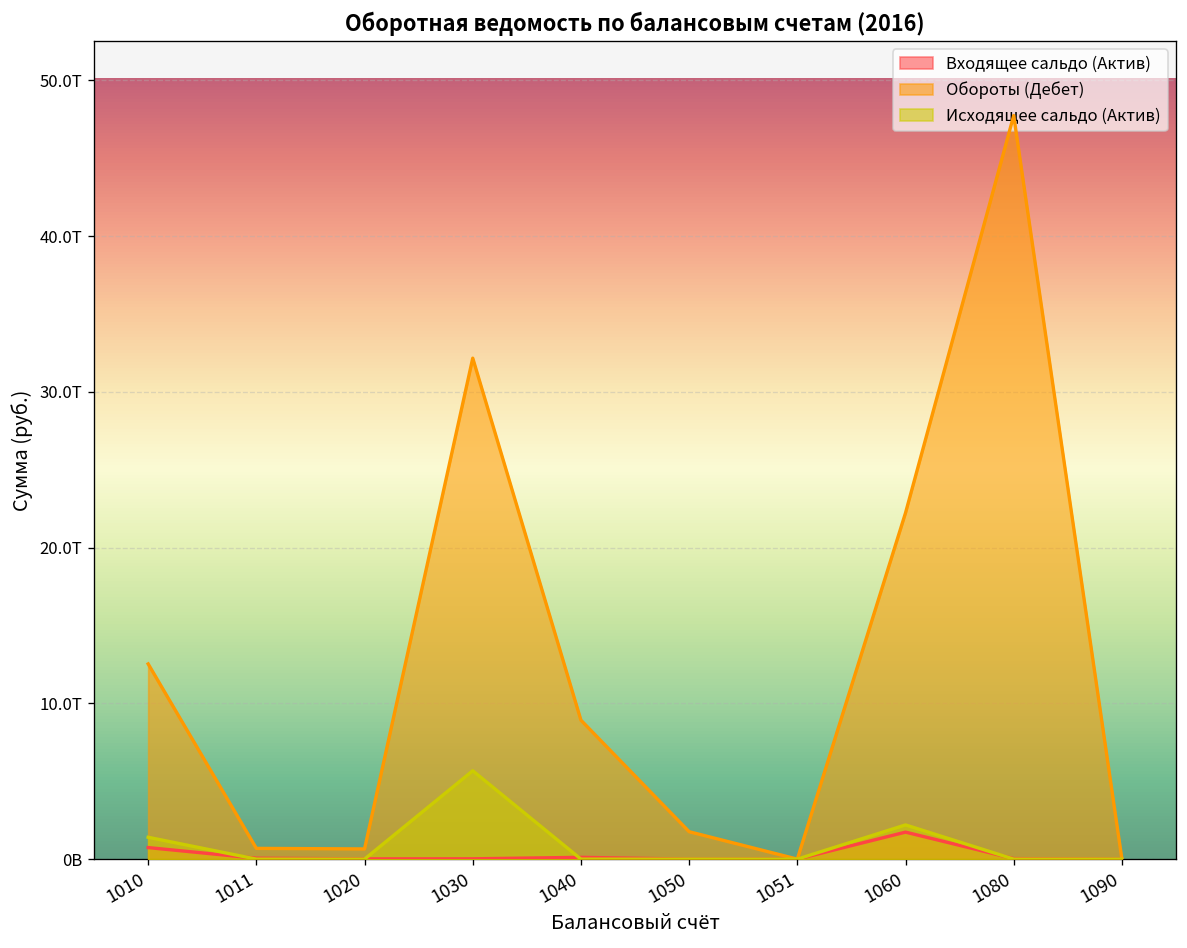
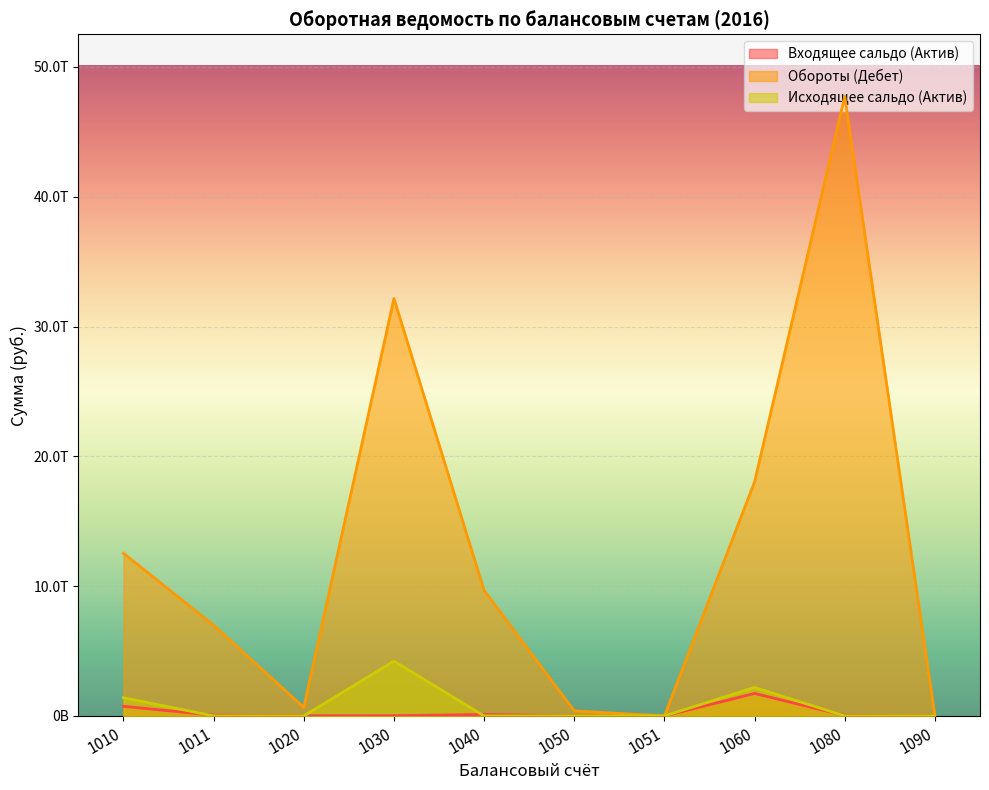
Обороты (Дебет), 1011: 0.7T -> 7.0T
Исходящее сальдо (Актив), 1030: 5.7T -> 4.2T
Обороты (Дебет), 1040: 8.9T -> 9.7T
Обороты (Дебет), 1050: 1.8T -> 0.4T
Обороты (Дебет), 1060: 22.2T -> 18.0T
